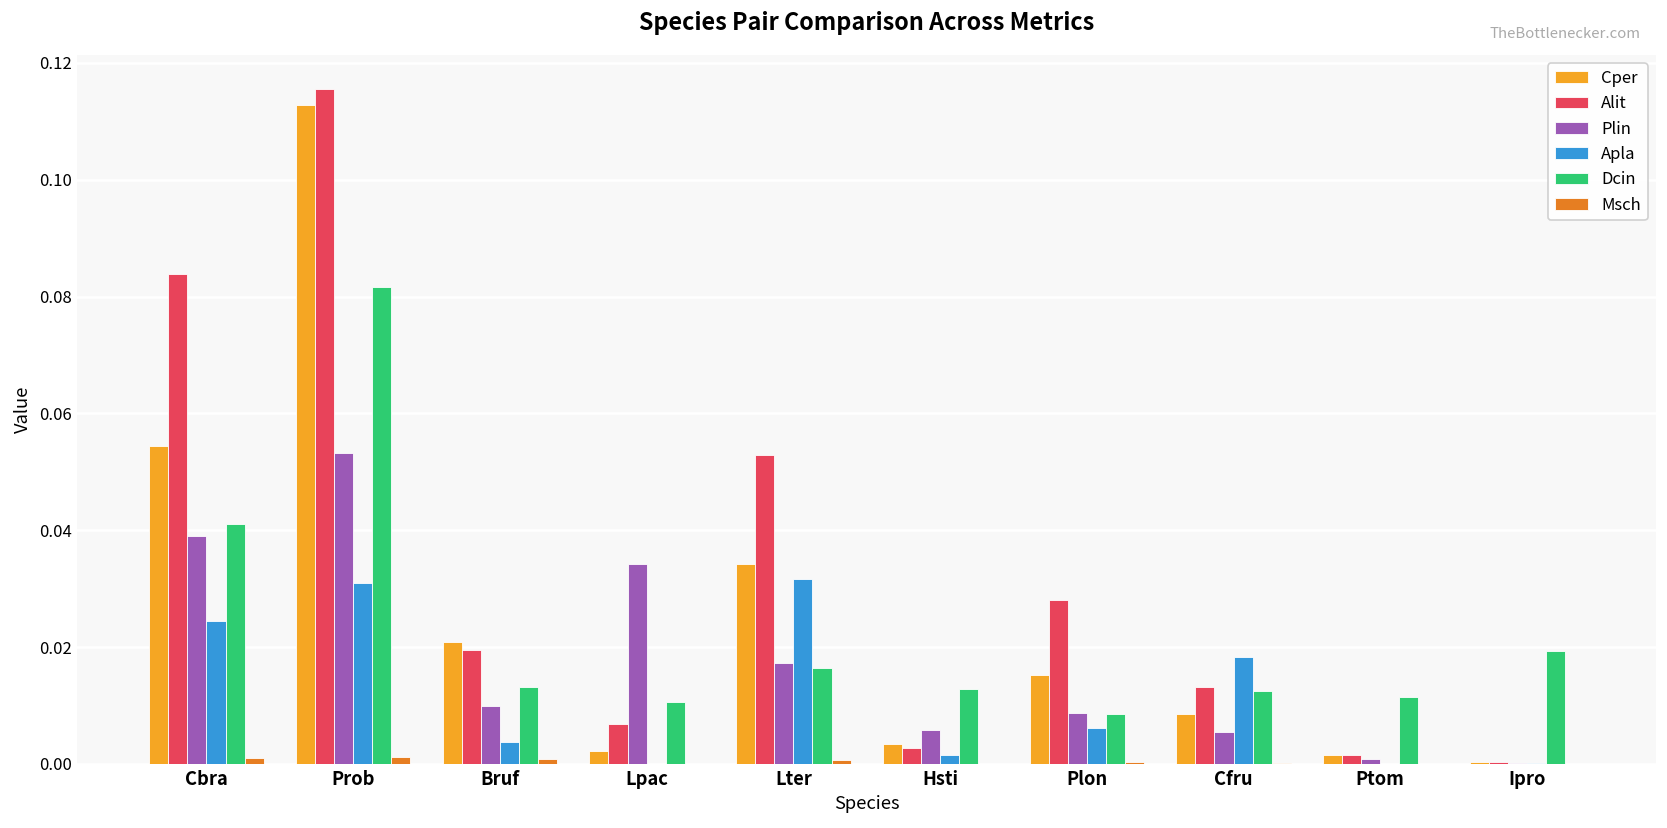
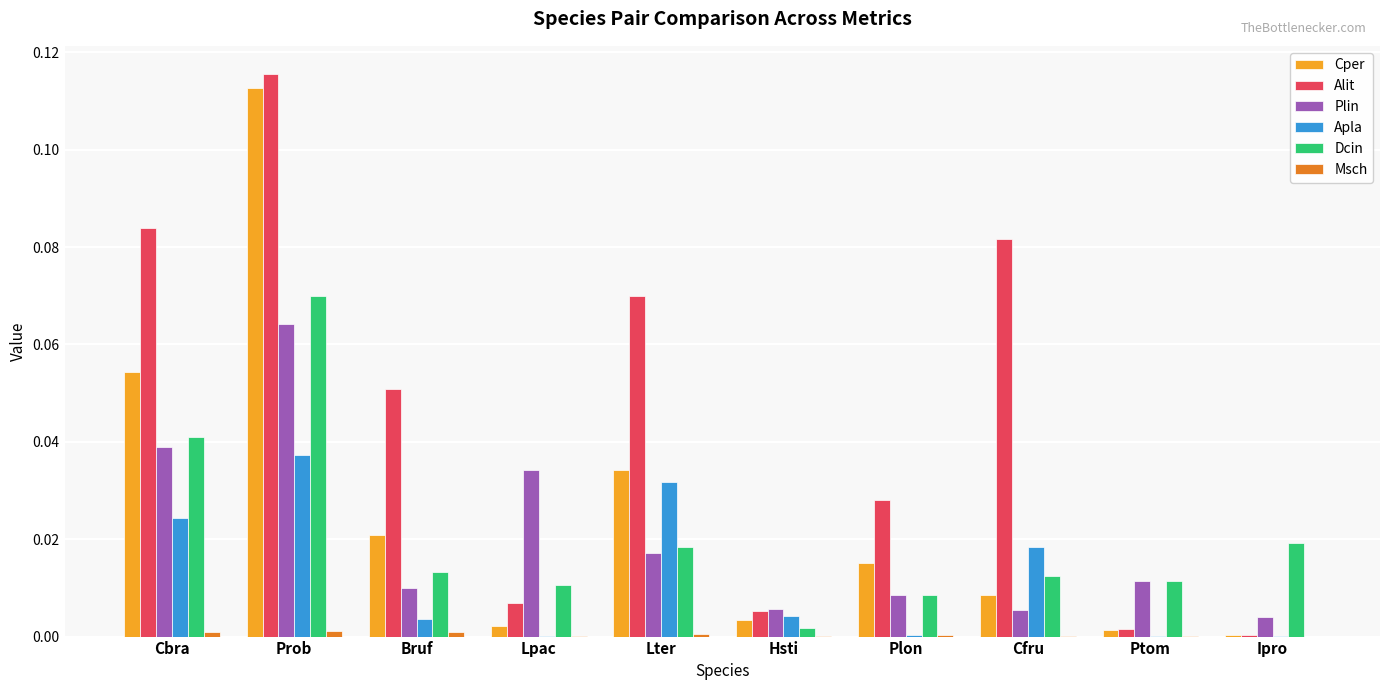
Plin, Prob: 0.053 -> 0.064
Apla, Prob: 0.031 -> 0.037
Dcin, Prob: 0.082 -> 0.070
Alit, Bruf: 0.020 -> 0.051
Alit, Lter: 0.053 -> 0.070
Dcin, Lter: 0.016 -> 0.018
Alit, Hsti: 0.003 -> 0.005
Apla, Hsti: 0.002 -> 0.004
Dcin, Hsti: 0.013 -> 0.002
Apla, Plon: 0.006 -> 0.000
Alit, Cfru: 0.013 -> 0.082
Plin, Ptom: 0.001 -> 0.011
Plin, Ipro: 0.000 -> 0.004
